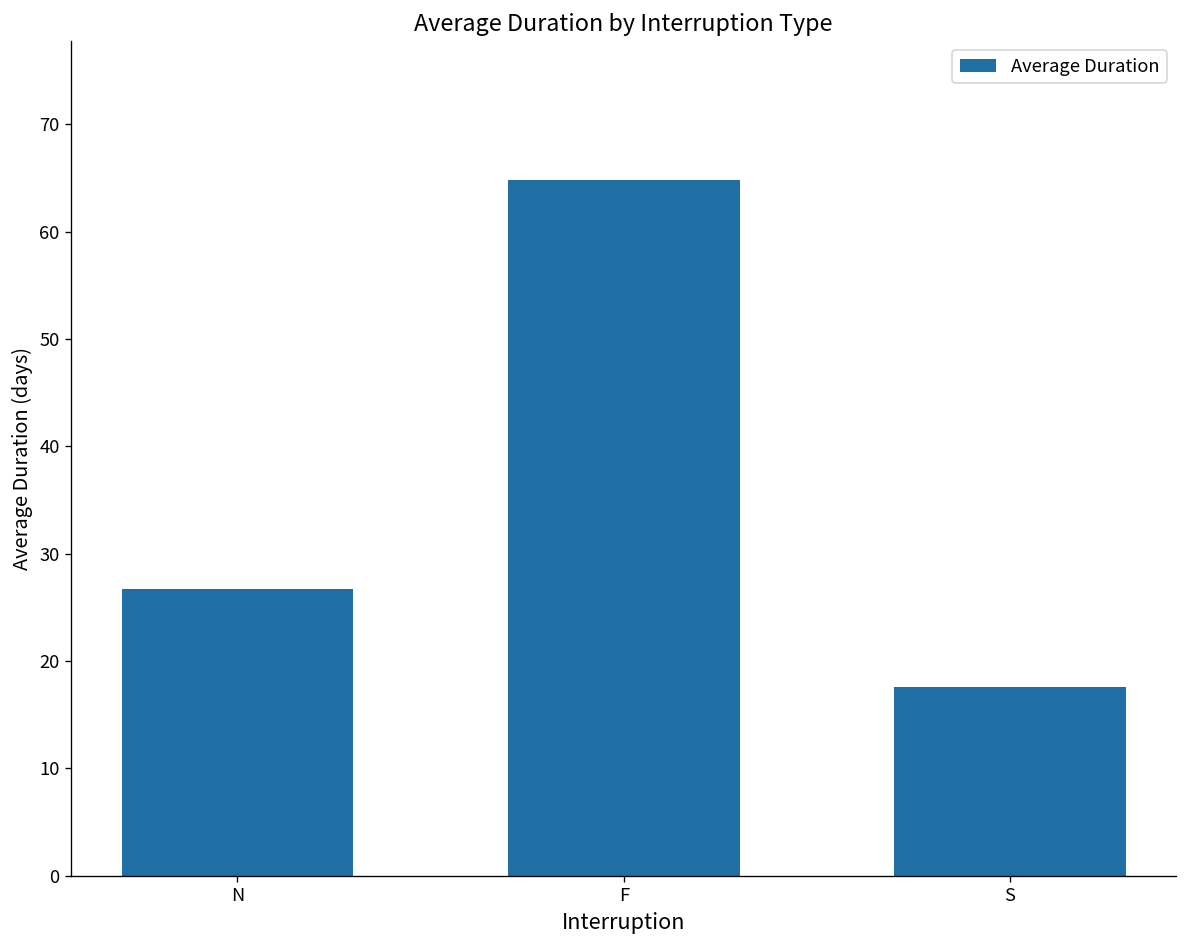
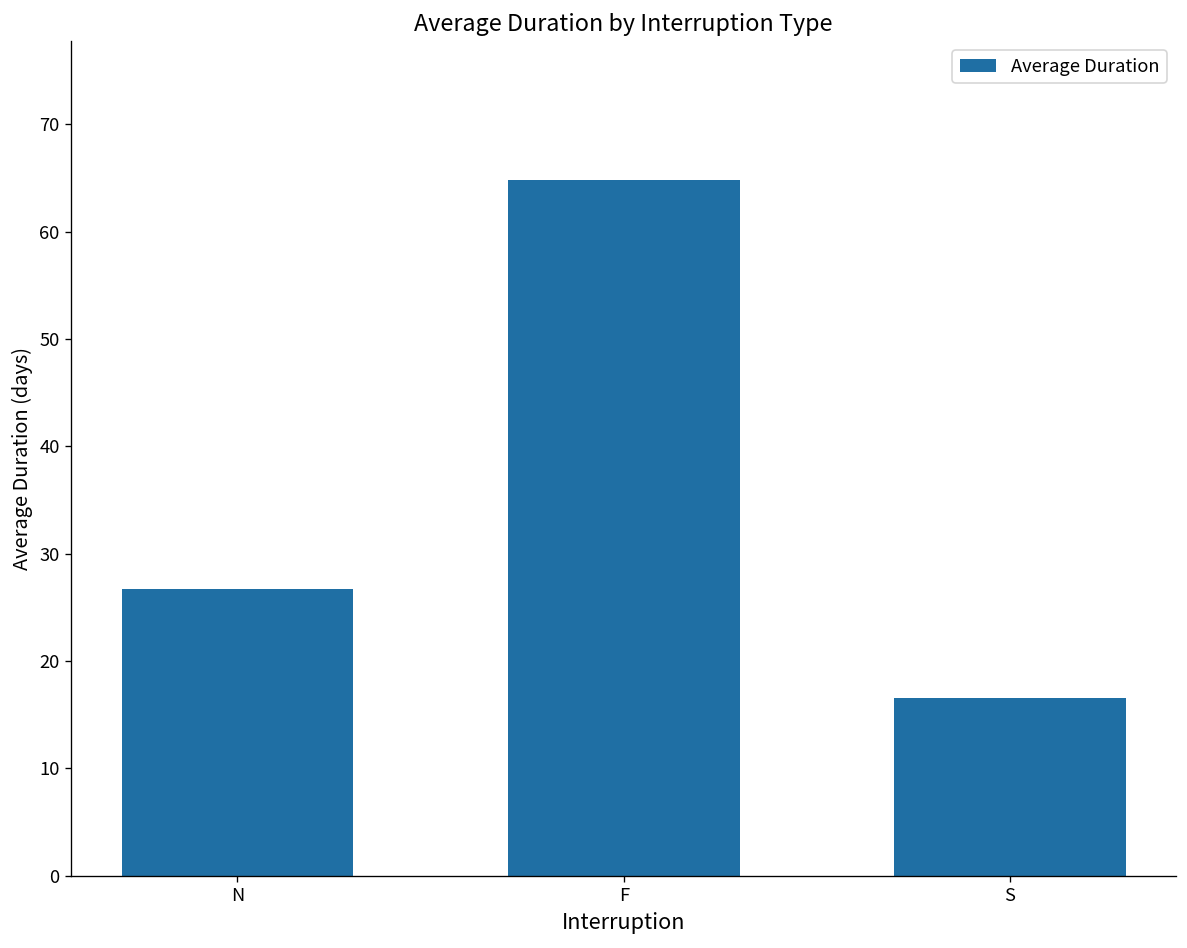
S: 18 -> 17
